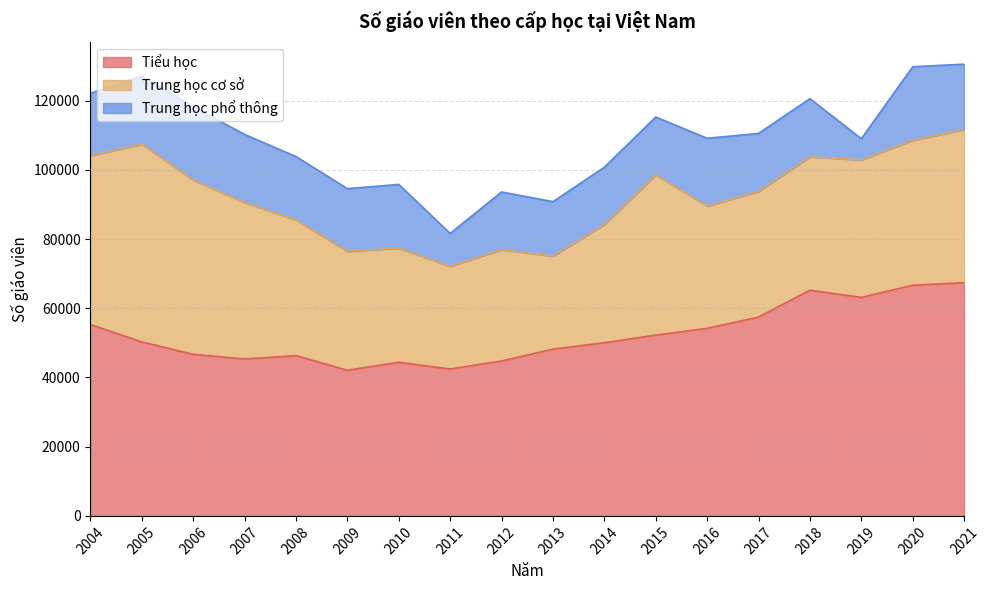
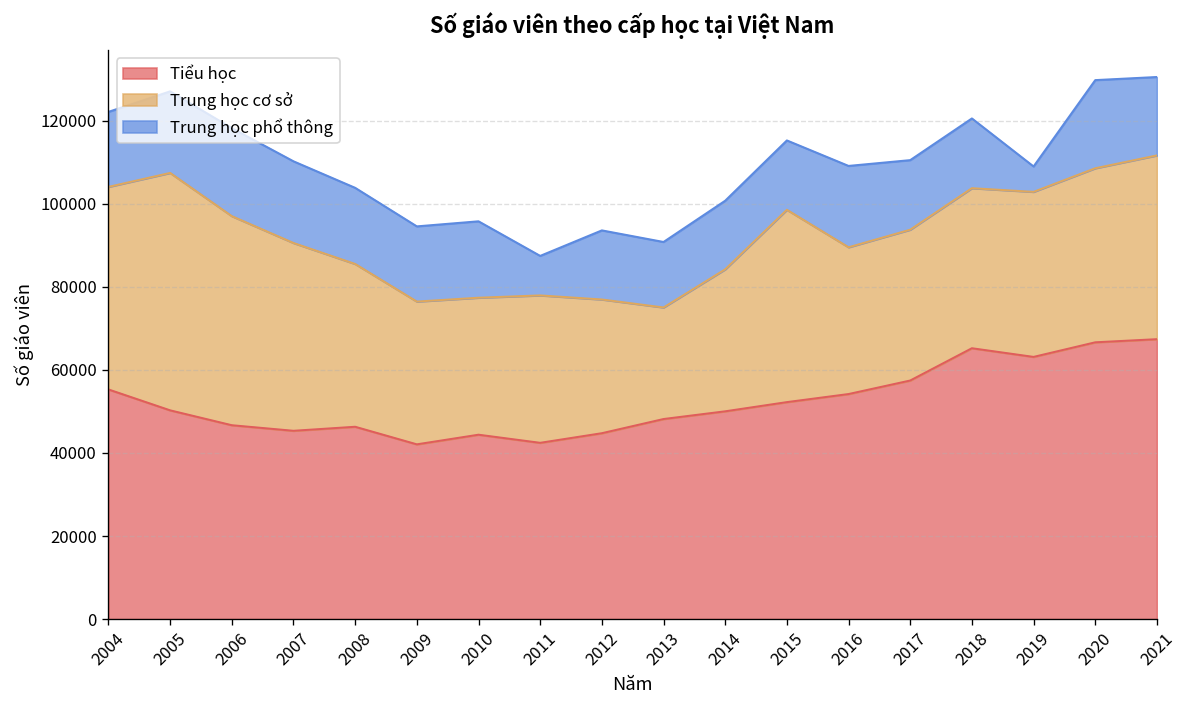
Trung học cơ sở, 2011: 30000 -> 36000
